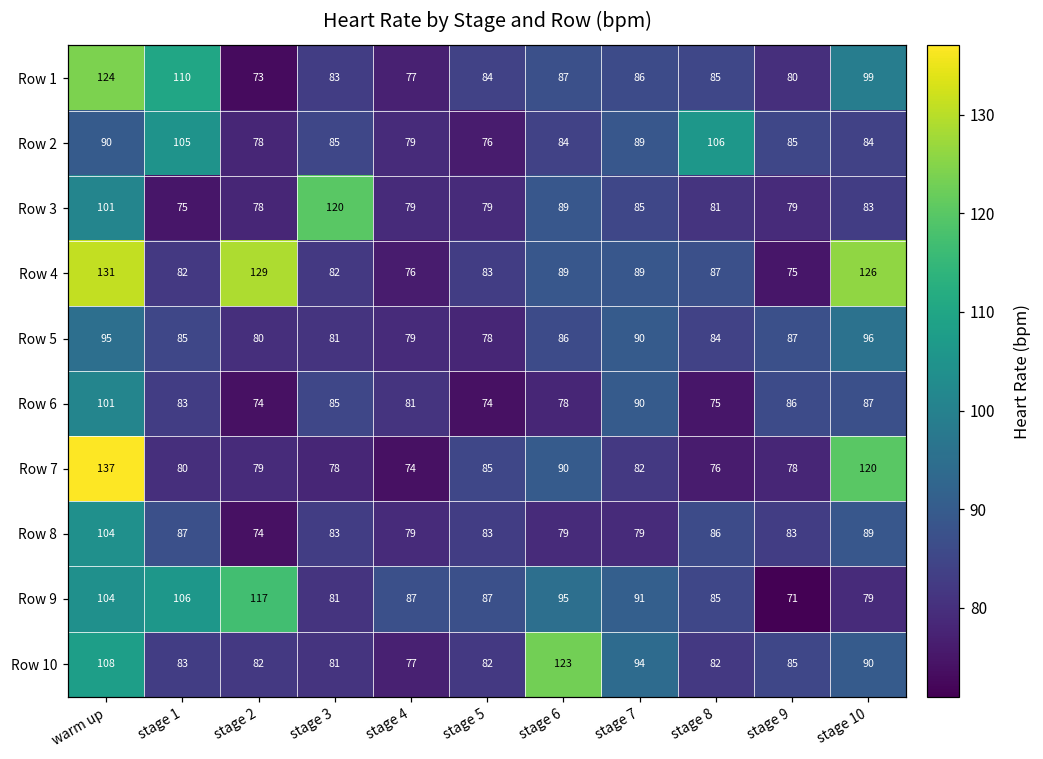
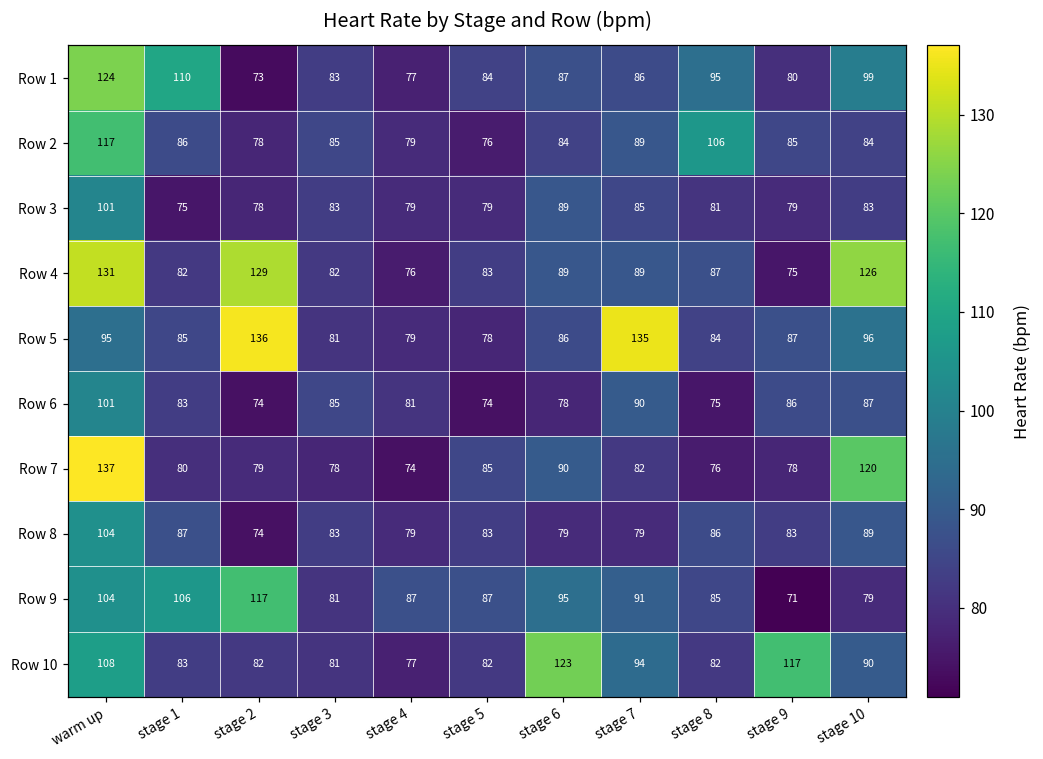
Row 1, stage 8: 85 -> 95
Row 2, warm up: 90 -> 117
Row 2, stage 1: 105 -> 86
Row 3, stage 3: 120 -> 83
Row 5, stage 2: 80 -> 136
Row 5, stage 7: 90 -> 135
Row 10, stage 9: 85 -> 117
